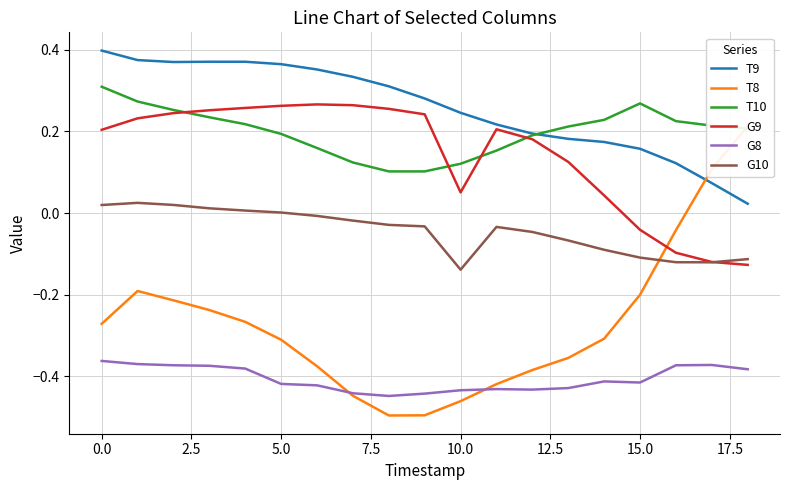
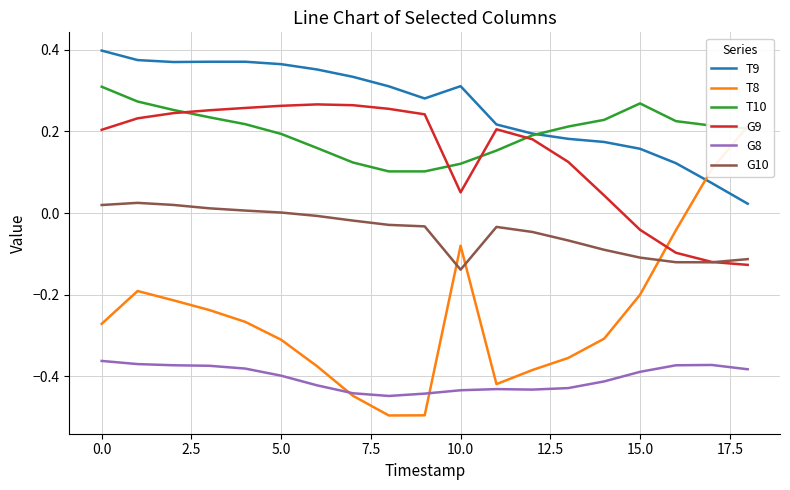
G8, 5.0: -0.42 -> -0.40
T9, 10.0: 0.25 -> 0.31
T8, 10.0: -0.46 -> -0.08
G8, 15.0: -0.41 -> -0.39
